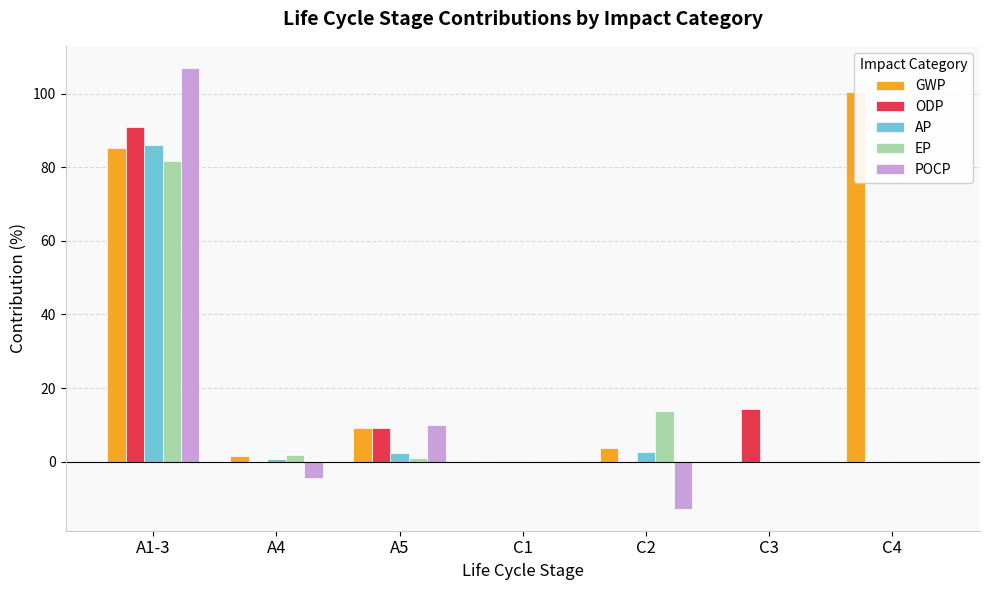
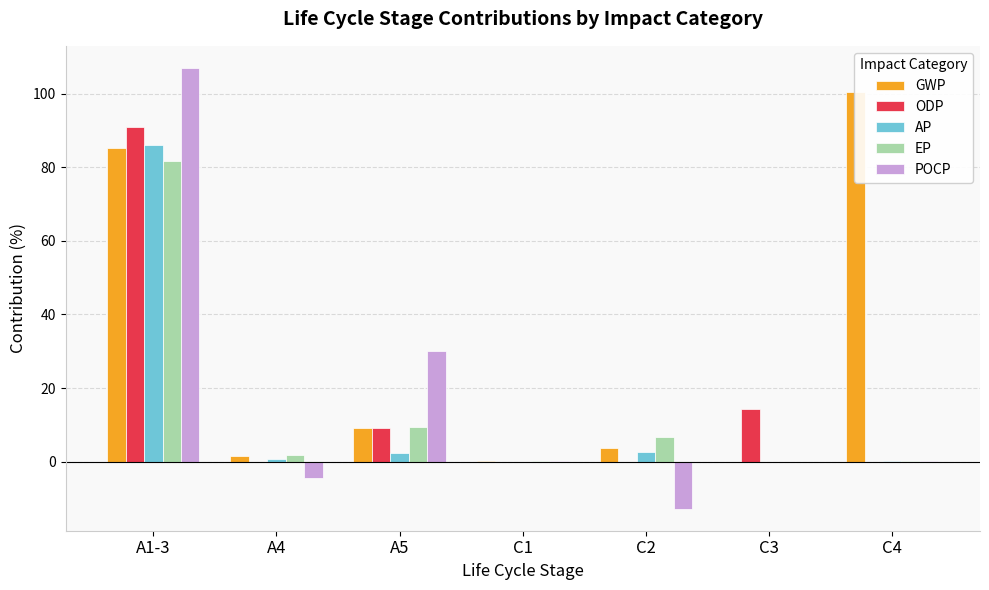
EP, A5: 1 -> 9
POCP, A5: 10 -> 30
EP, C2: 14 -> 7
